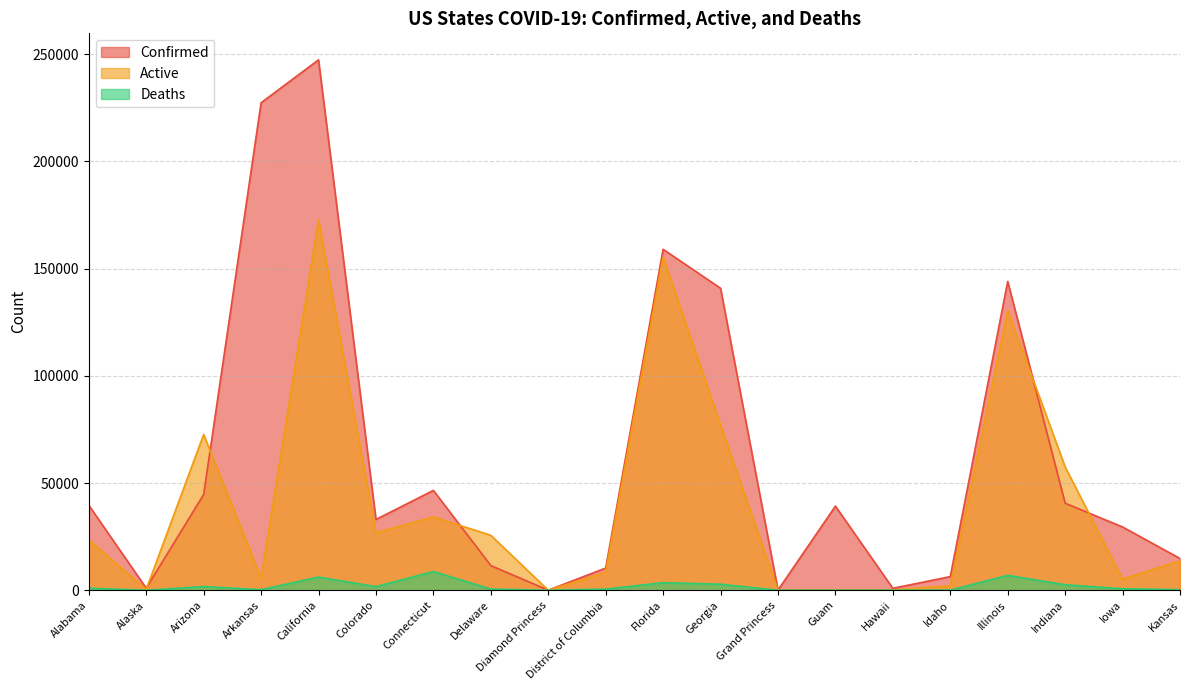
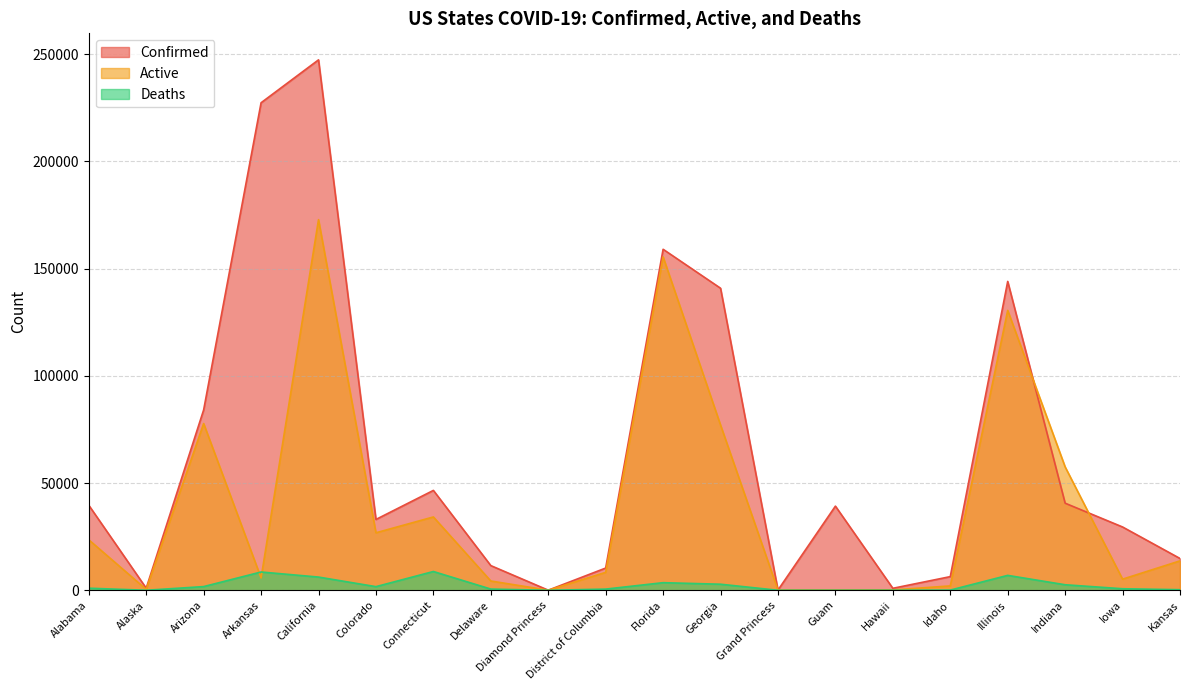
Confirmed, Arizona: 45000 -> 84000
Active, Arizona: 73000 -> 78000
Deaths, Arkansas: 0 -> 9000
Active, Delaware: 26000 -> 4000
